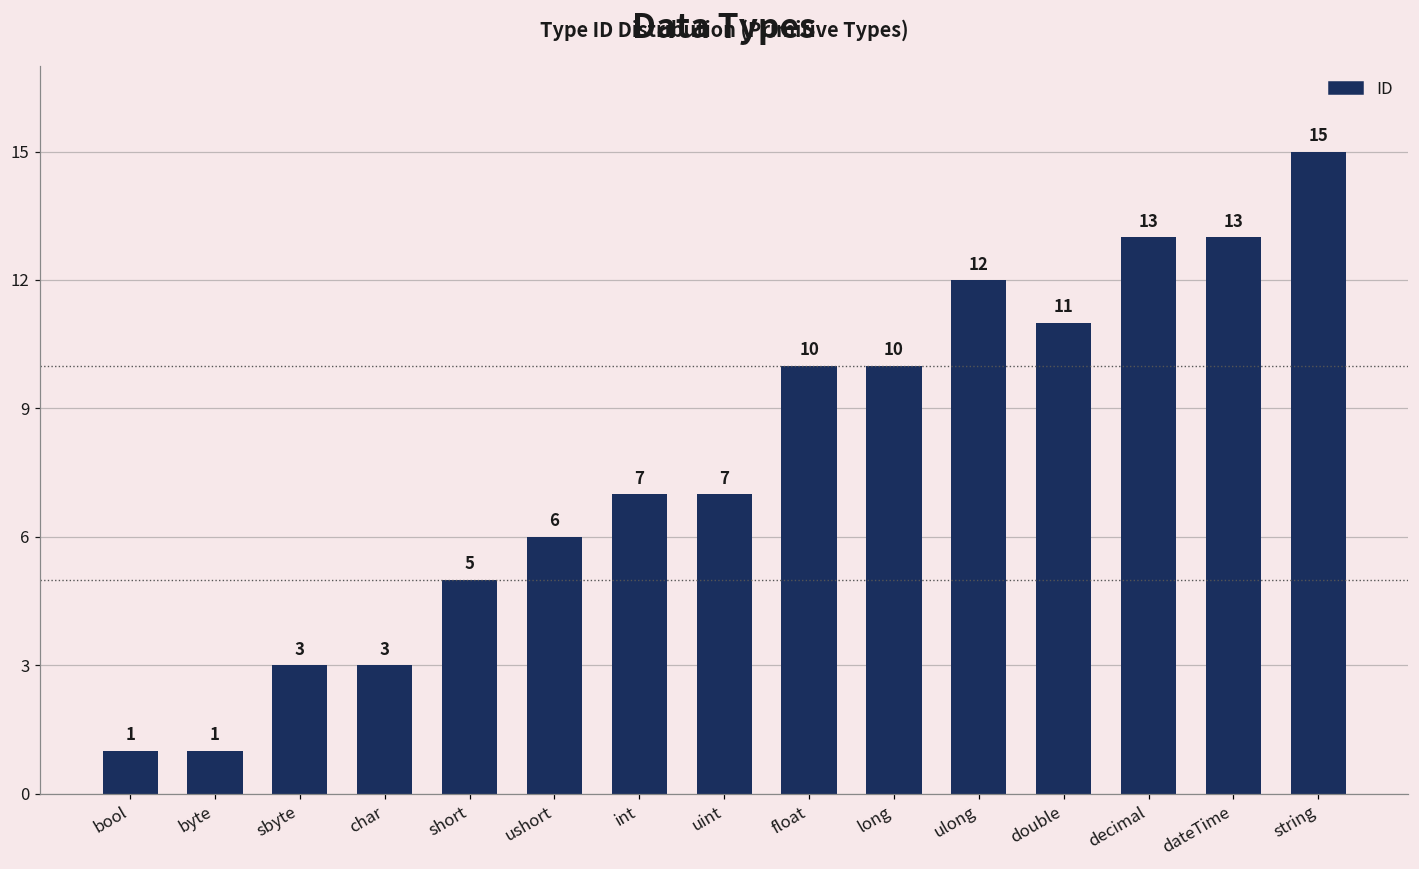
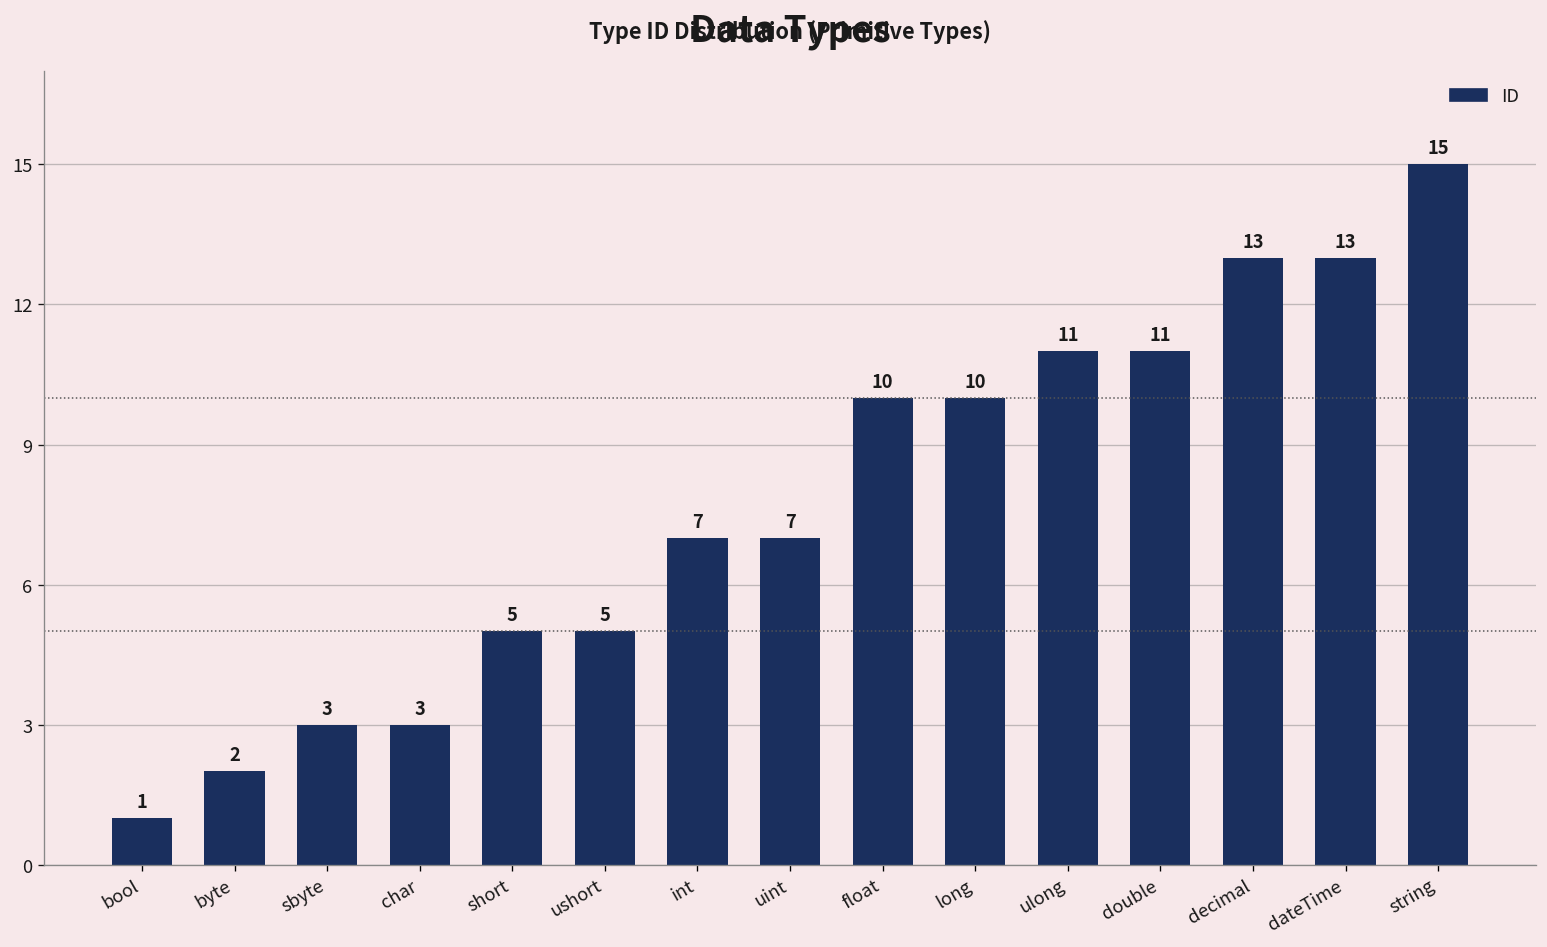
byte: 1 -> 2
ushort: 6 -> 5
ulong: 12 -> 11
